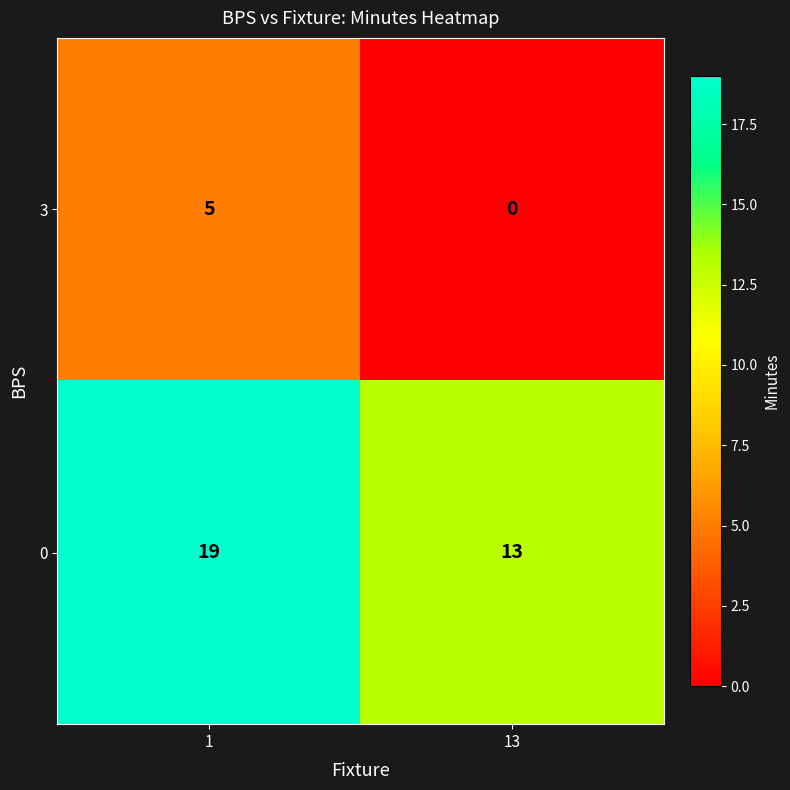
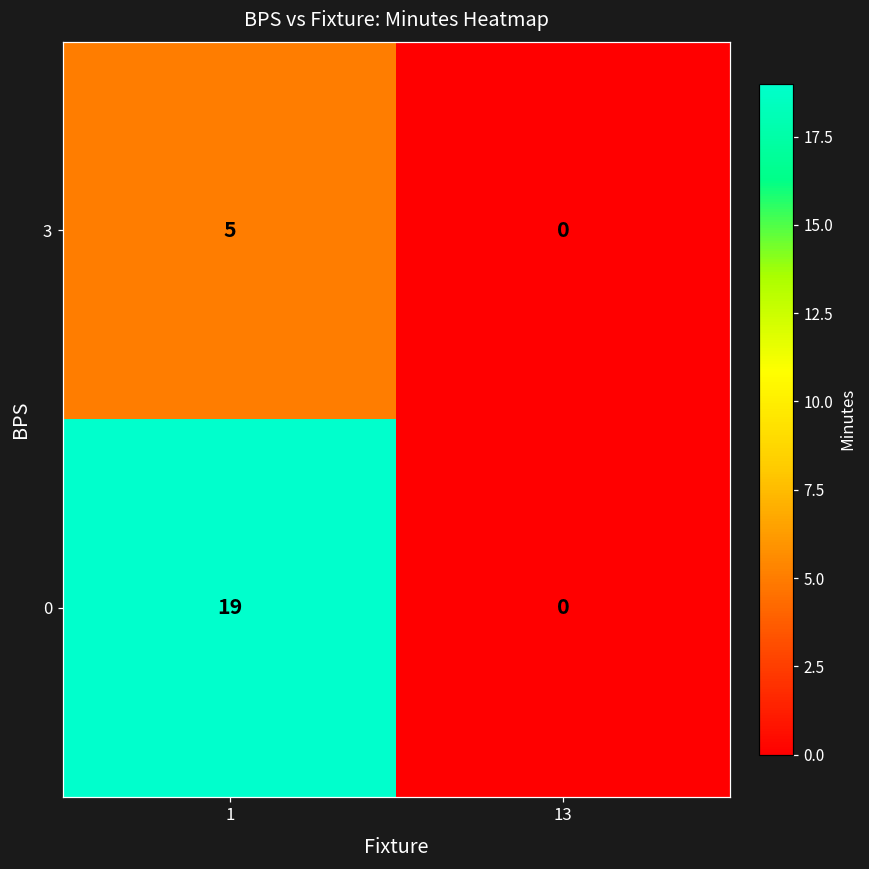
0, 13: 13 -> 0
